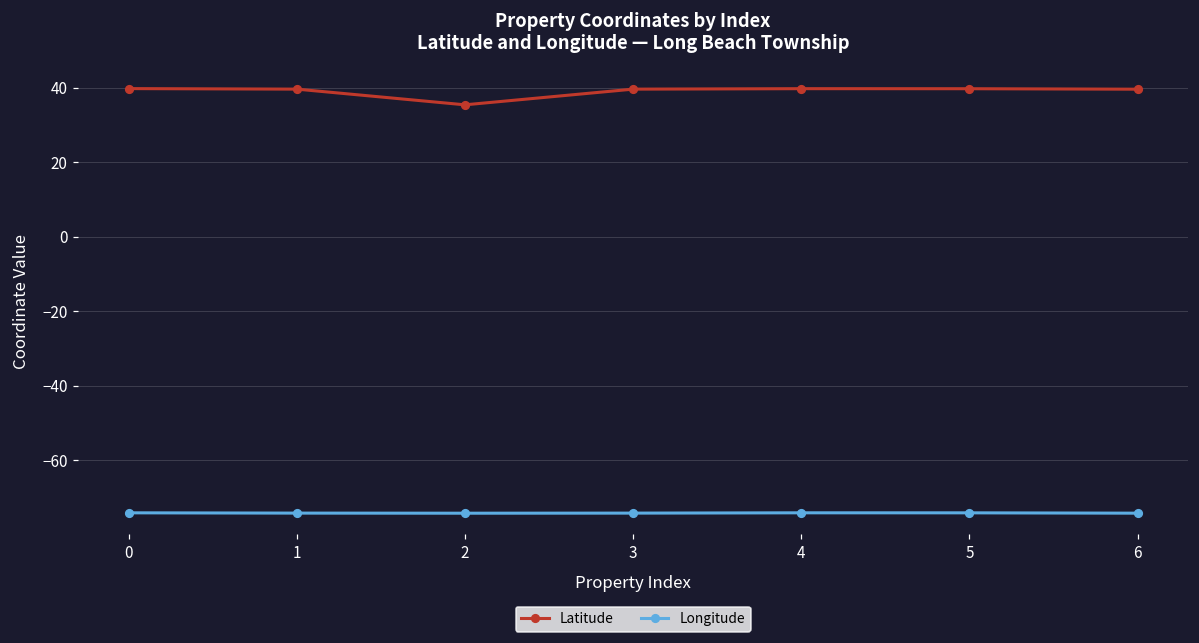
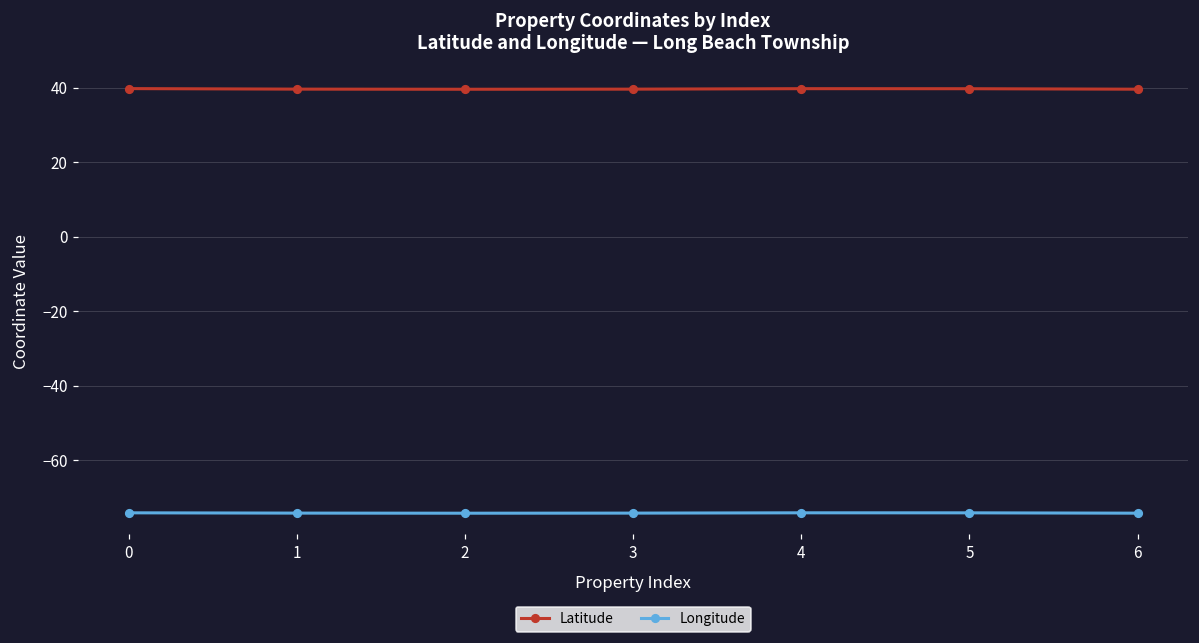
Latitude, 2: 35 -> 40
